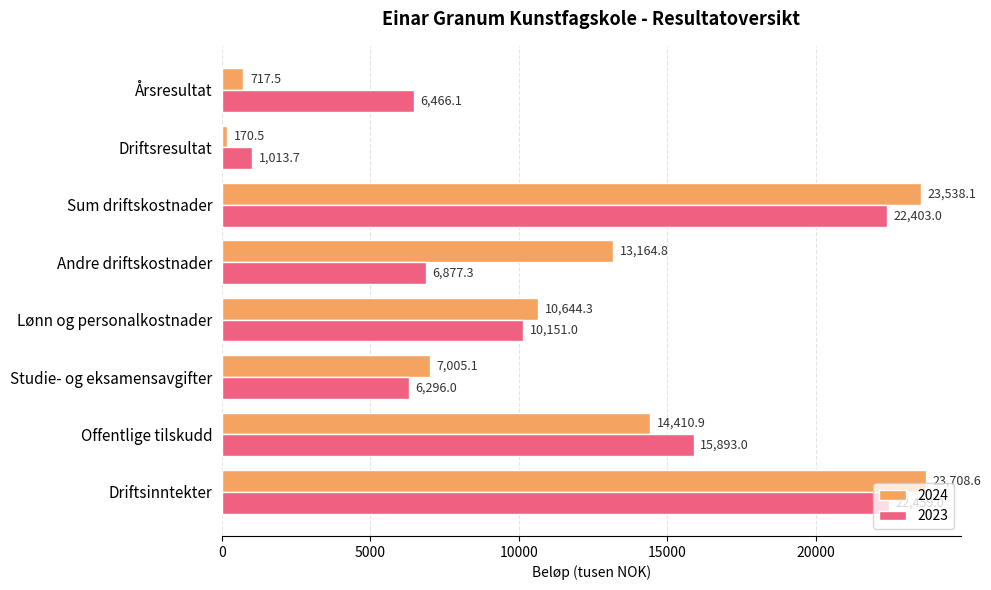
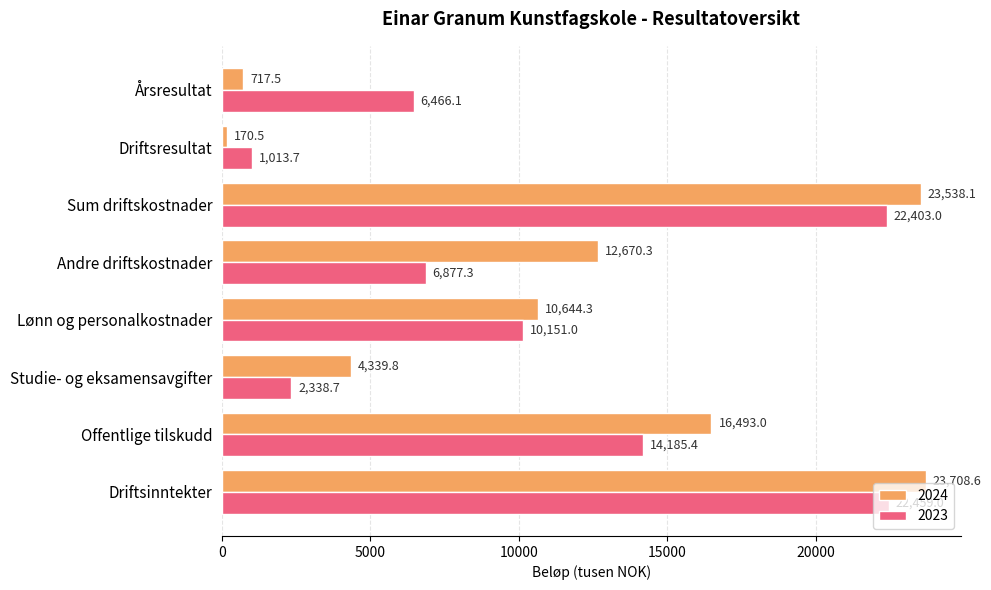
2024, Andre driftskostnader: 13,164.8 -> 12,670.3
2024, Studie- og eksamensavgifter: 7,005.1 -> 4,339.8
2023, Studie- og eksamensavgifter: 6,296.0 -> 2,338.7
2024, Offentlige tilskudd: 14,410.9 -> 16,493.0
2023, Offentlige tilskudd: 15,893.0 -> 14,185.4
